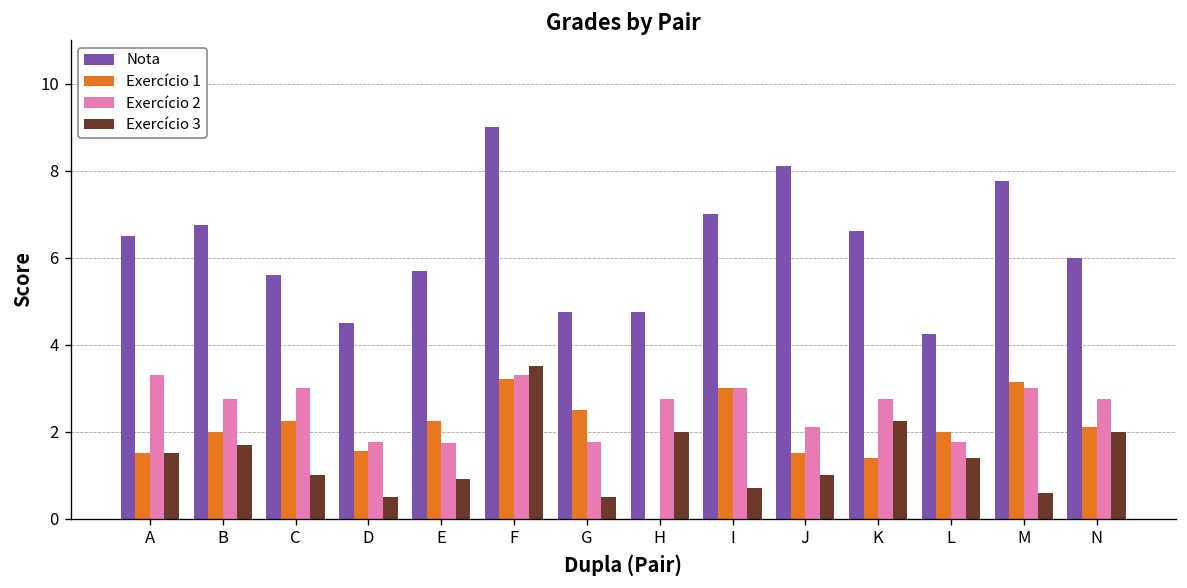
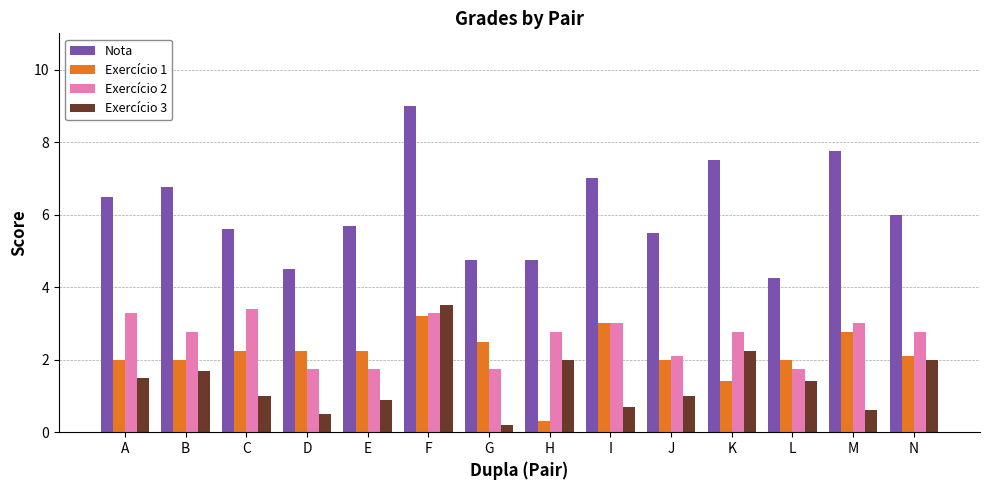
Exercício 1, A: 1.5 -> 2.0
Exercício 2, C: 3.0 -> 3.4
Exercício 1, D: 1.6 -> 2.3
Exercício 3, G: 0.5 -> 0.2
Exercício 1, H: 0.0 -> 0.3
Nota, J: 8.1 -> 5.5
Exercício 1, J: 1.5 -> 2.0
Nota, K: 6.6 -> 7.5
Exercício 1, M: 3.2 -> 2.8
